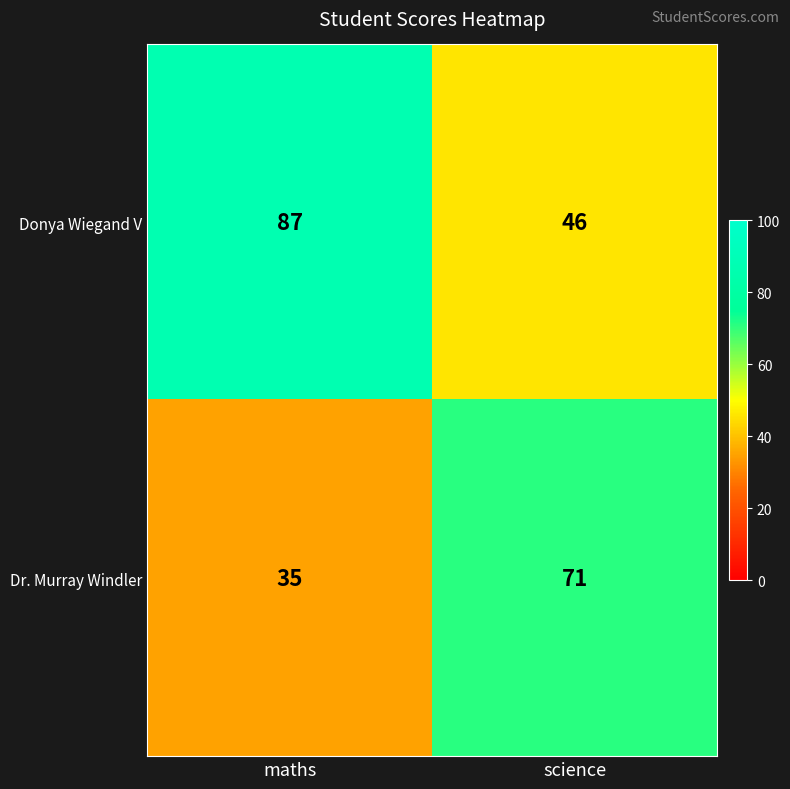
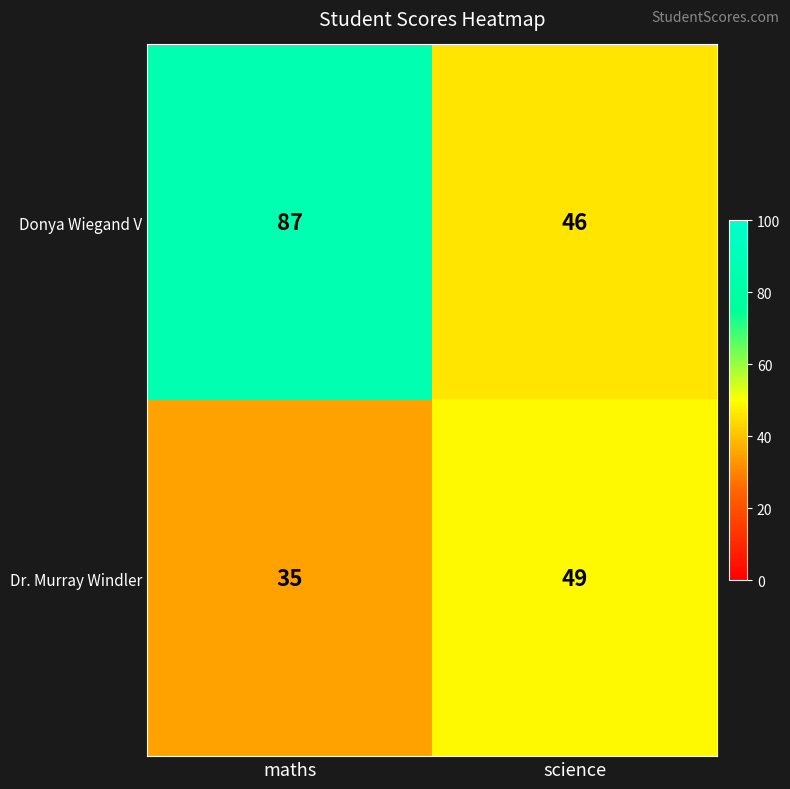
Dr. Murray Windler, science: 71 -> 49
